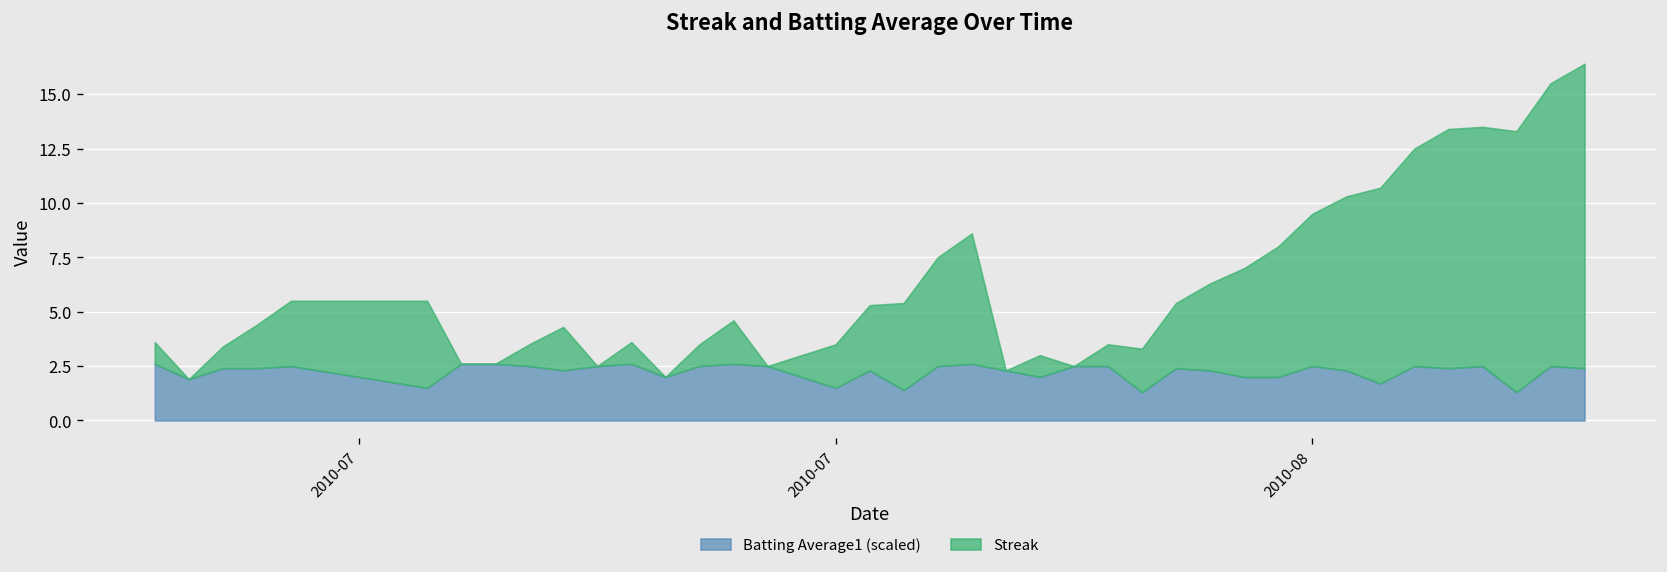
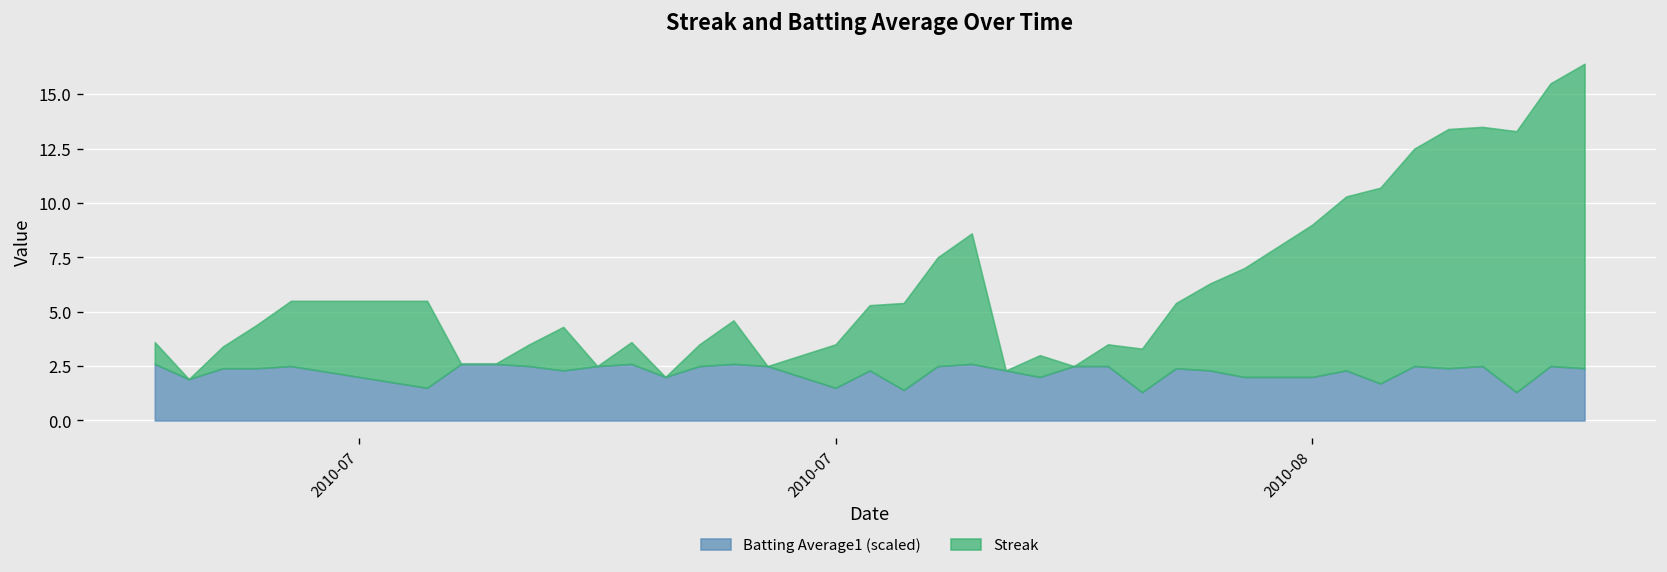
Batting Average1 (scaled), 2010-08: 2.5 -> 2.0
